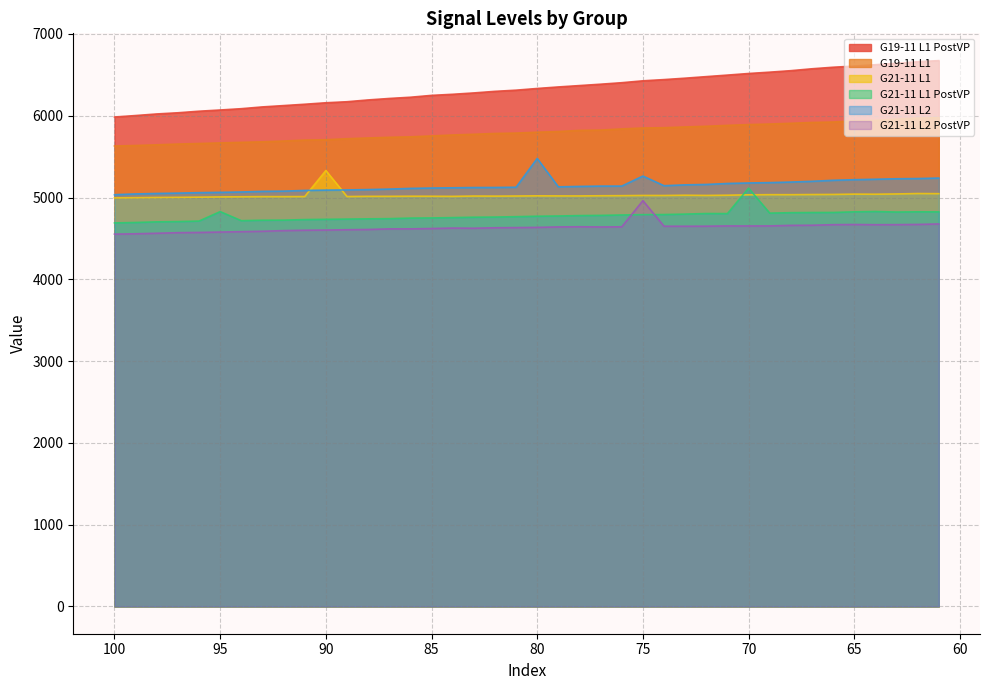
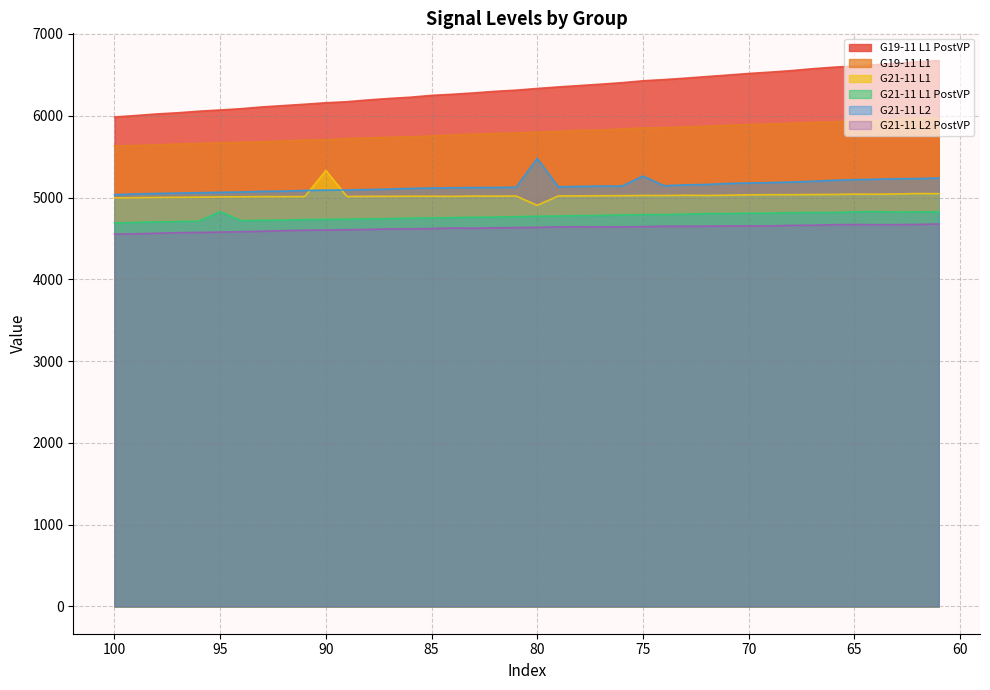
G21-11 L1, 80: 5000 -> 4900
G21-11 L2 PostVP, 75: 5000 -> 4600
G21-11 L1 PostVP, 70: 5100 -> 4800
